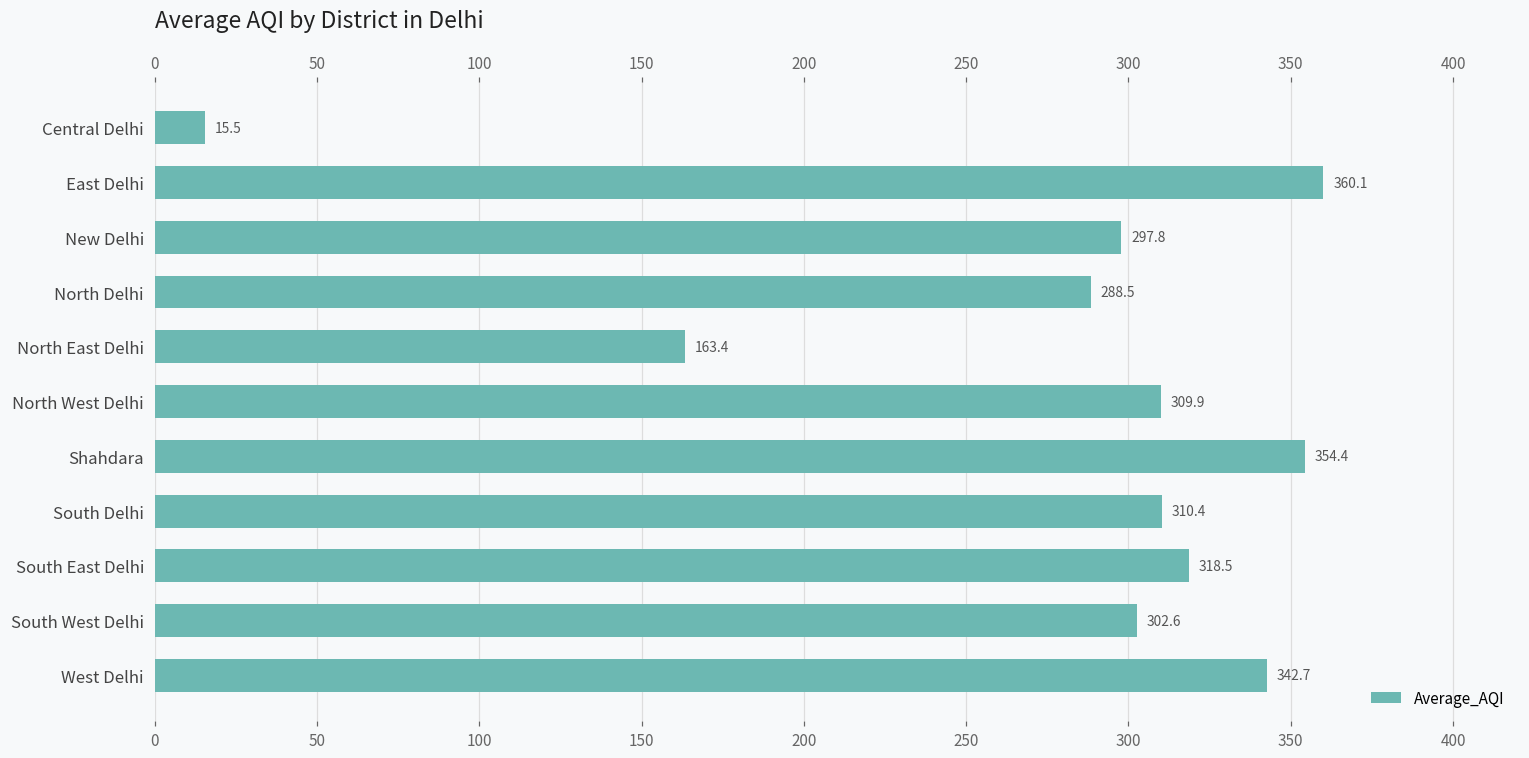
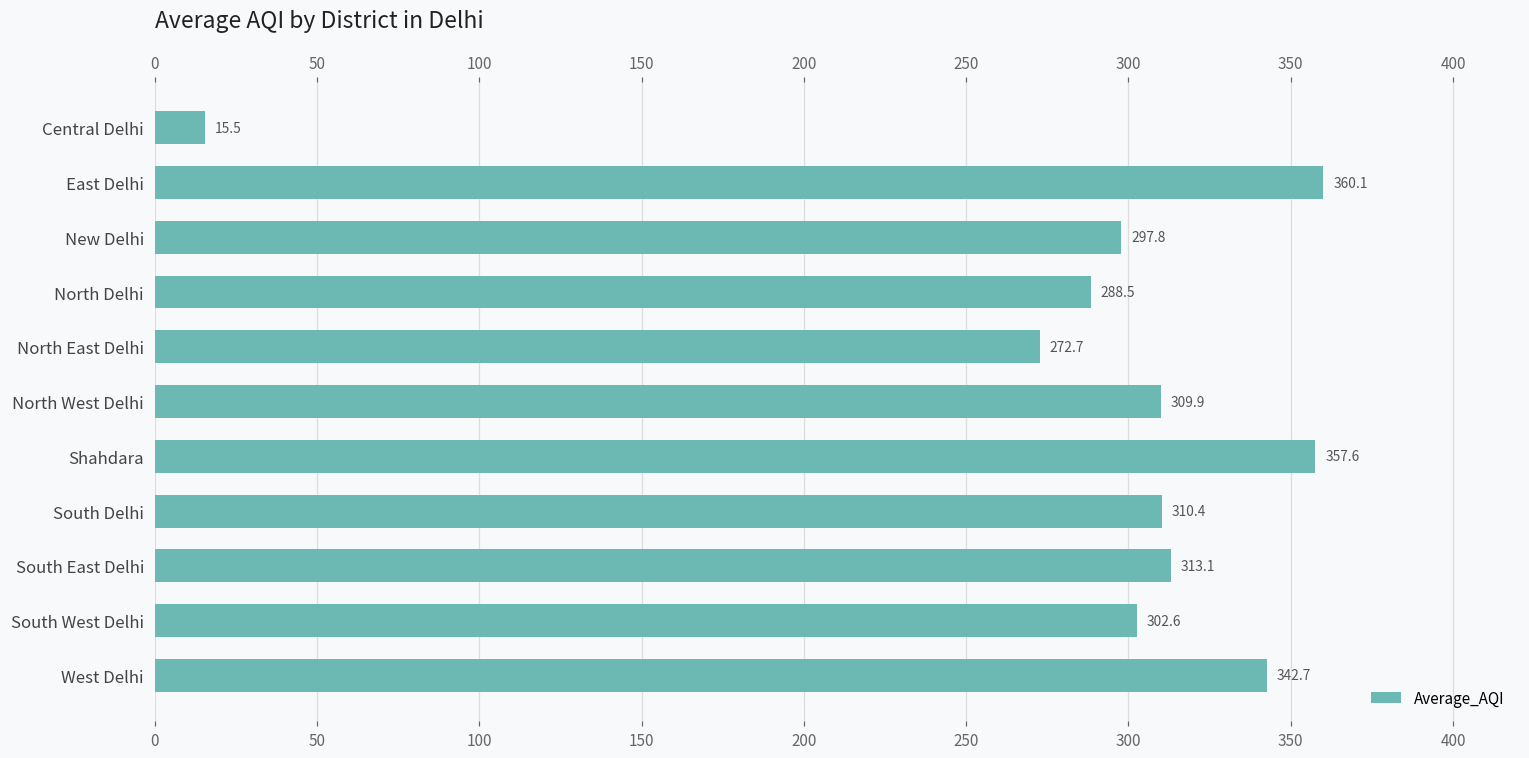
North East Delhi: 163.4 -> 272.7
Shahdara: 354.4 -> 357.6
South East Delhi: 318.5 -> 313.1
